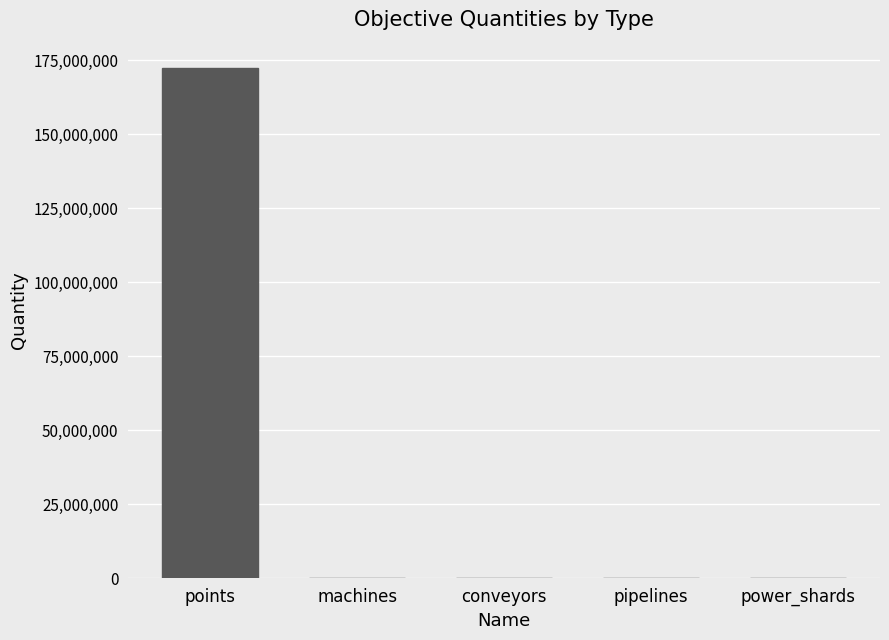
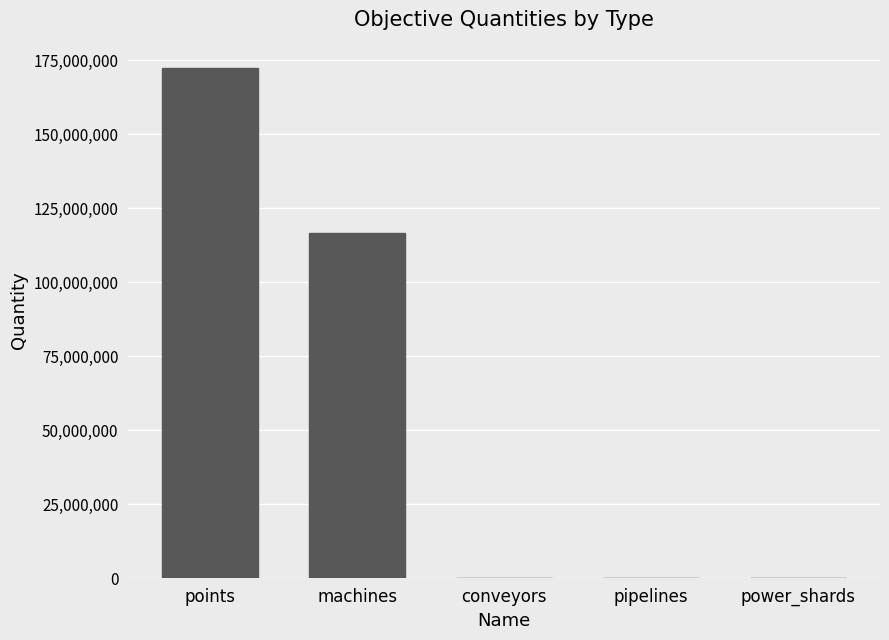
machines: 0 -> 117,000,000
